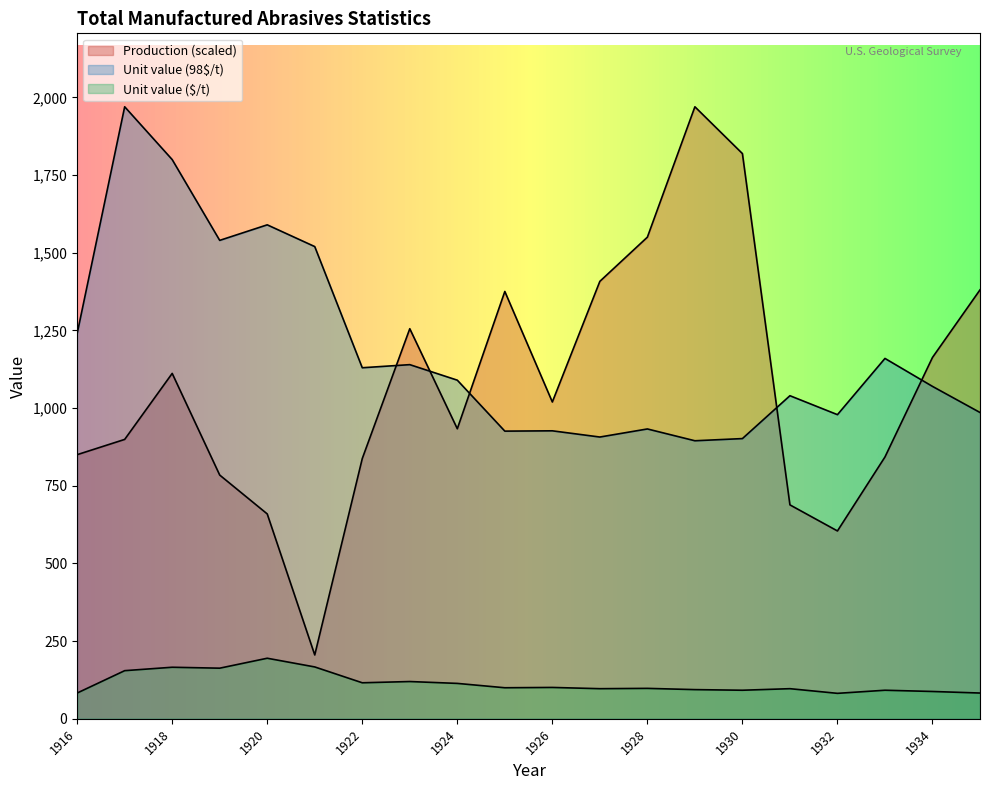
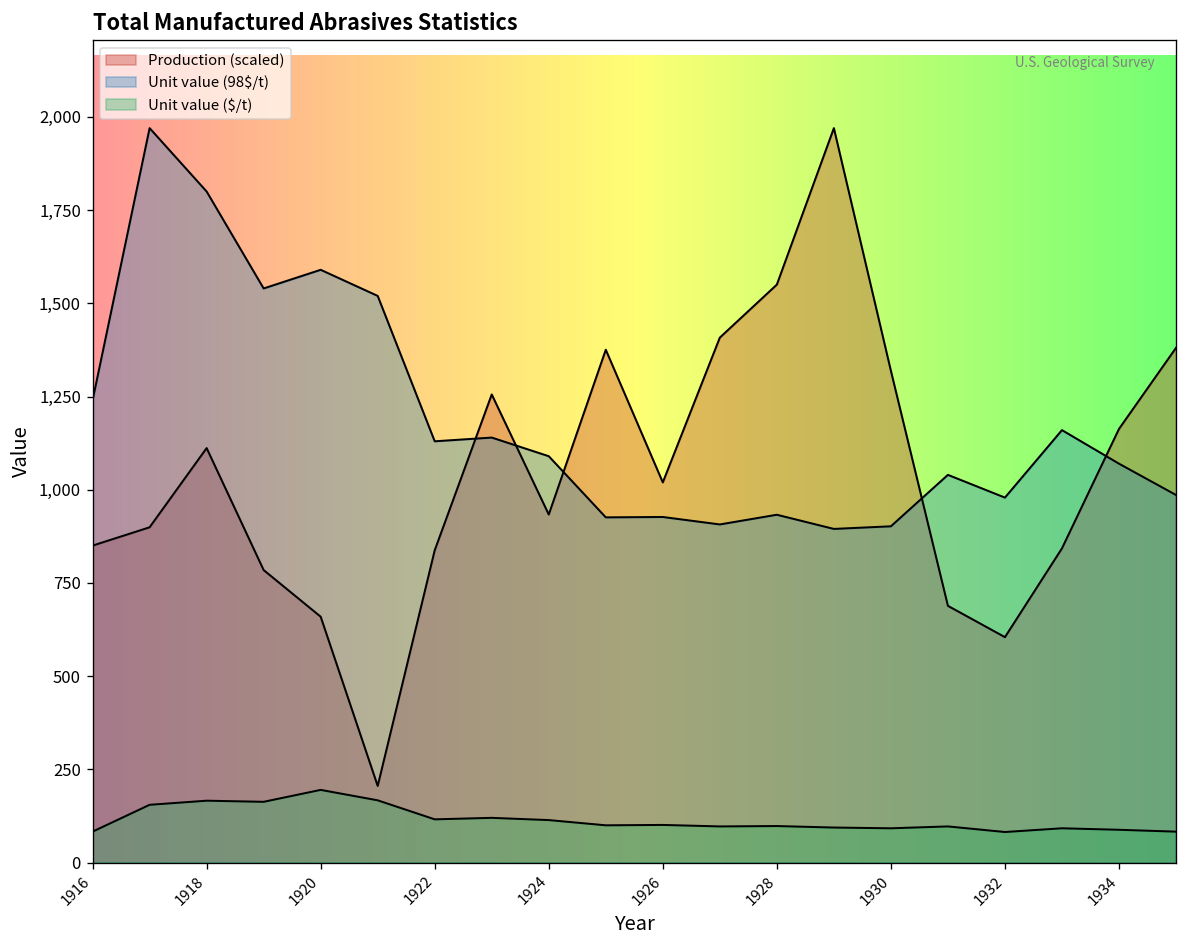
Production (scaled), 1930: 1,820 -> 1,320
